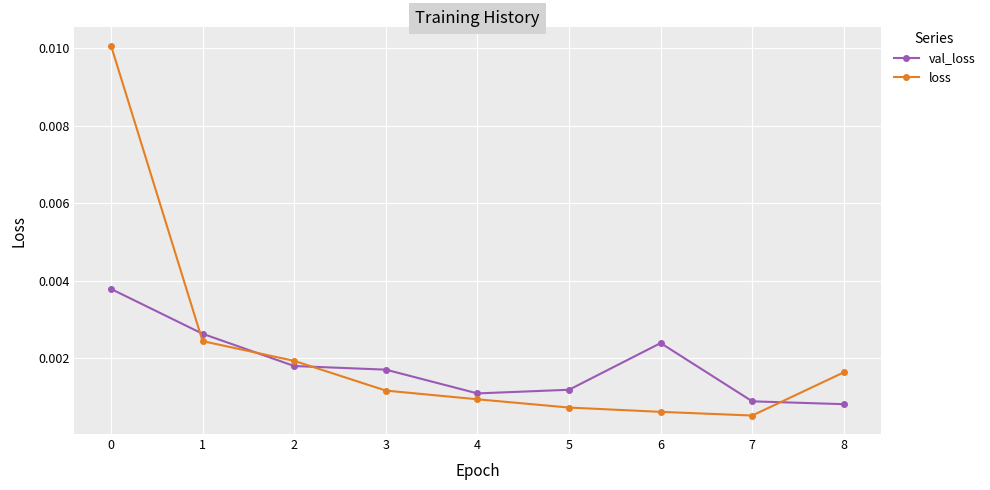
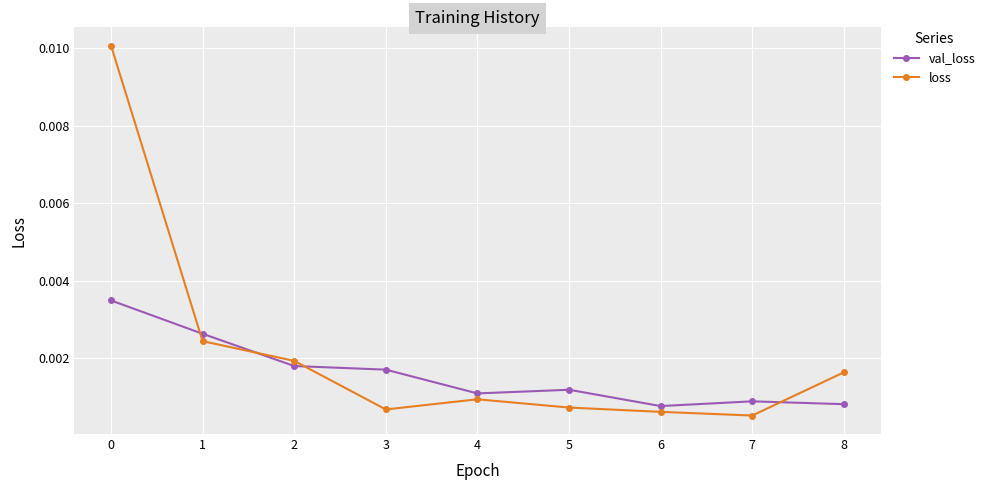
val_loss, 0: 0.0038 -> 0.0035
loss, 3: 0.0012 -> 0.0007
val_loss, 6: 0.0024 -> 0.0008
